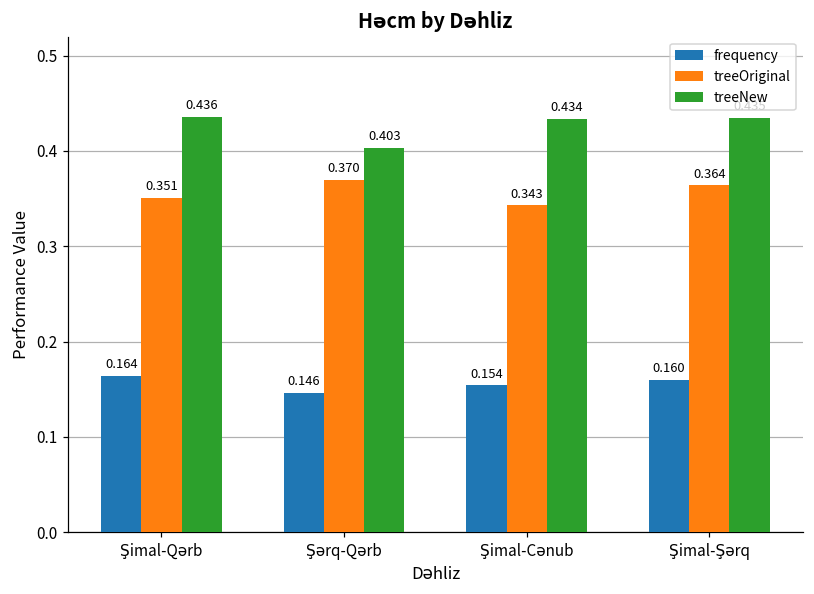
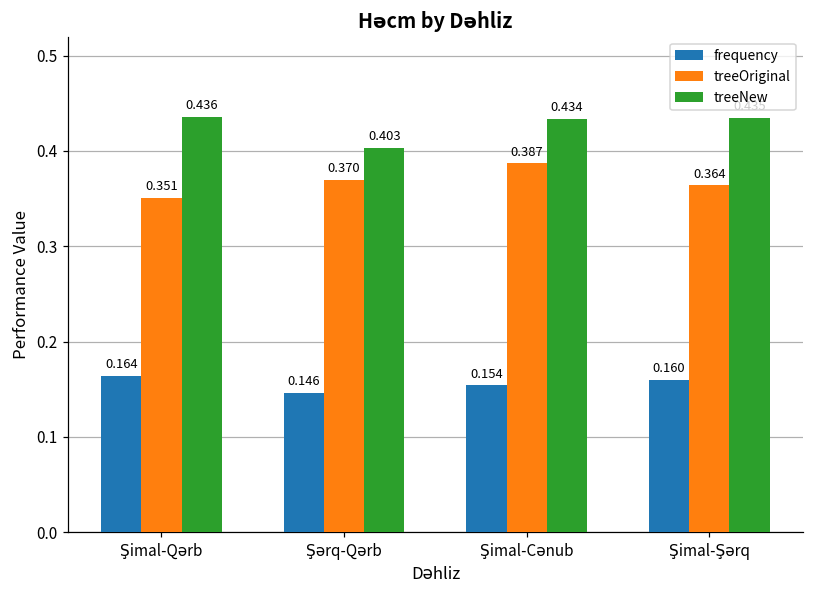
treeOriginal, Şimal-Cənub: 0.343 -> 0.387
